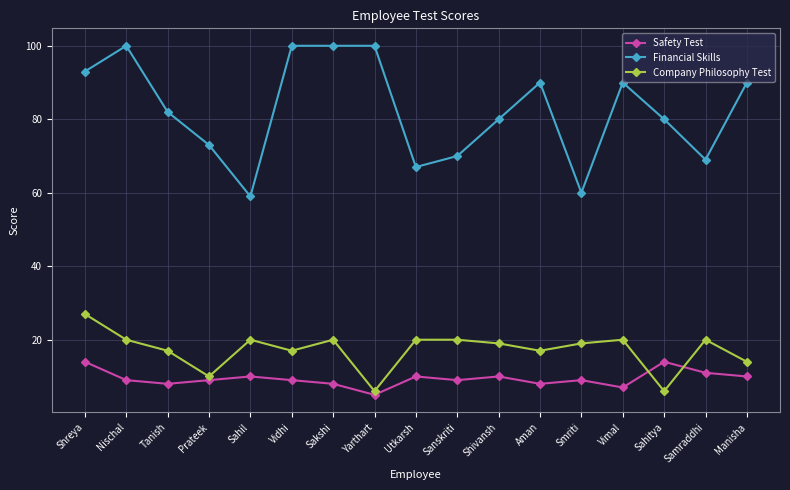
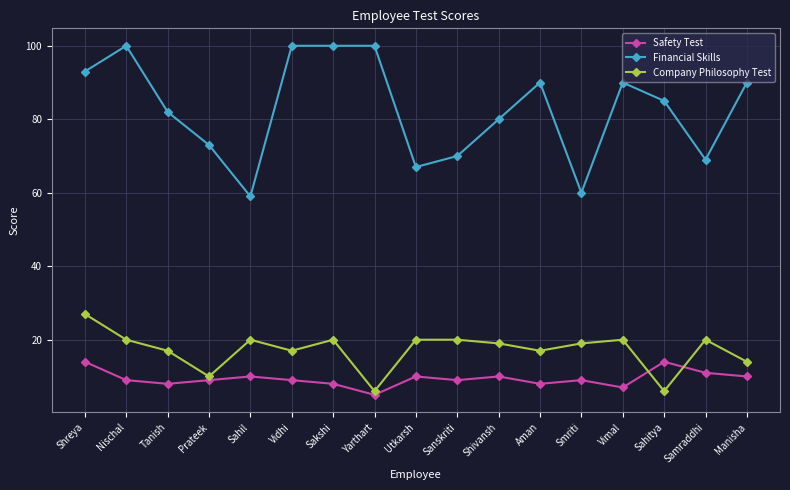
Financial Skills, Sahitya: 80 -> 85
